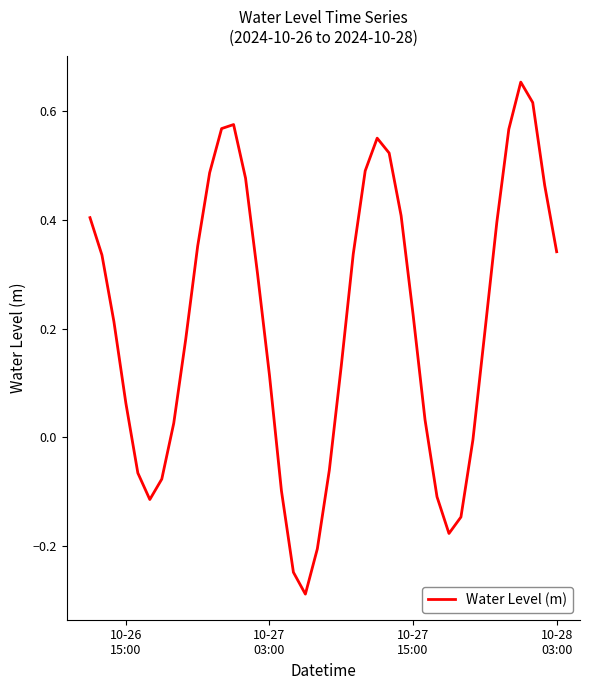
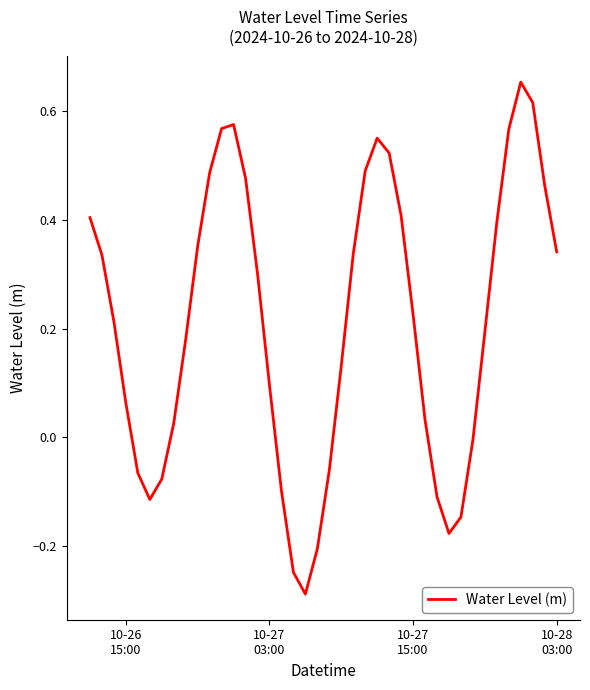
10-27 03:00: 0.11 -> 0.10
